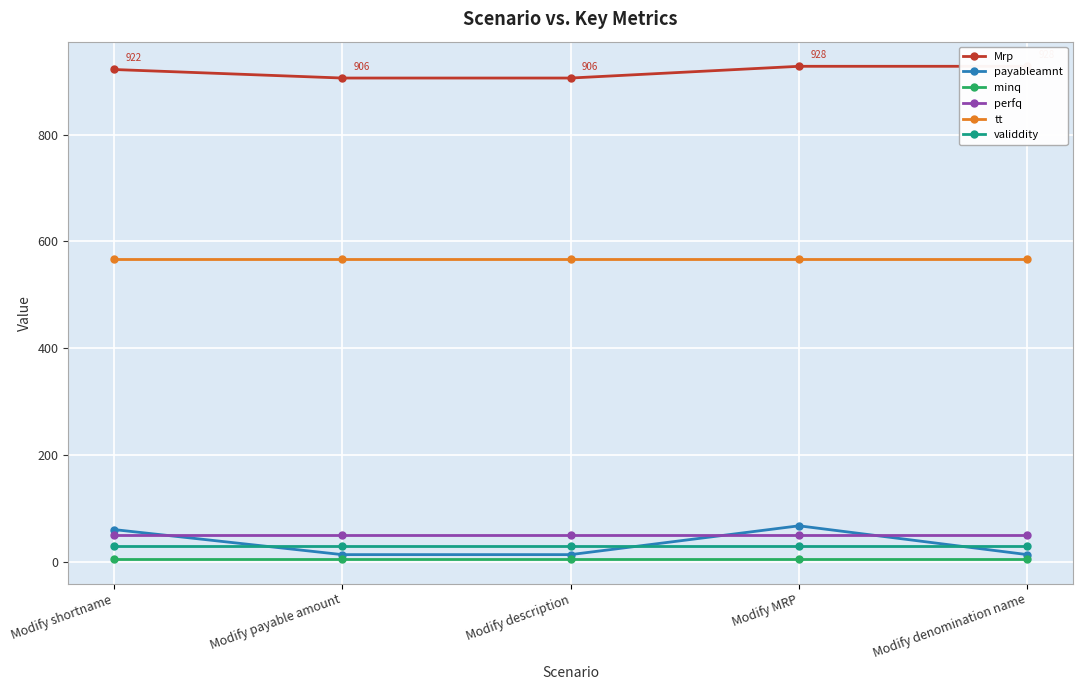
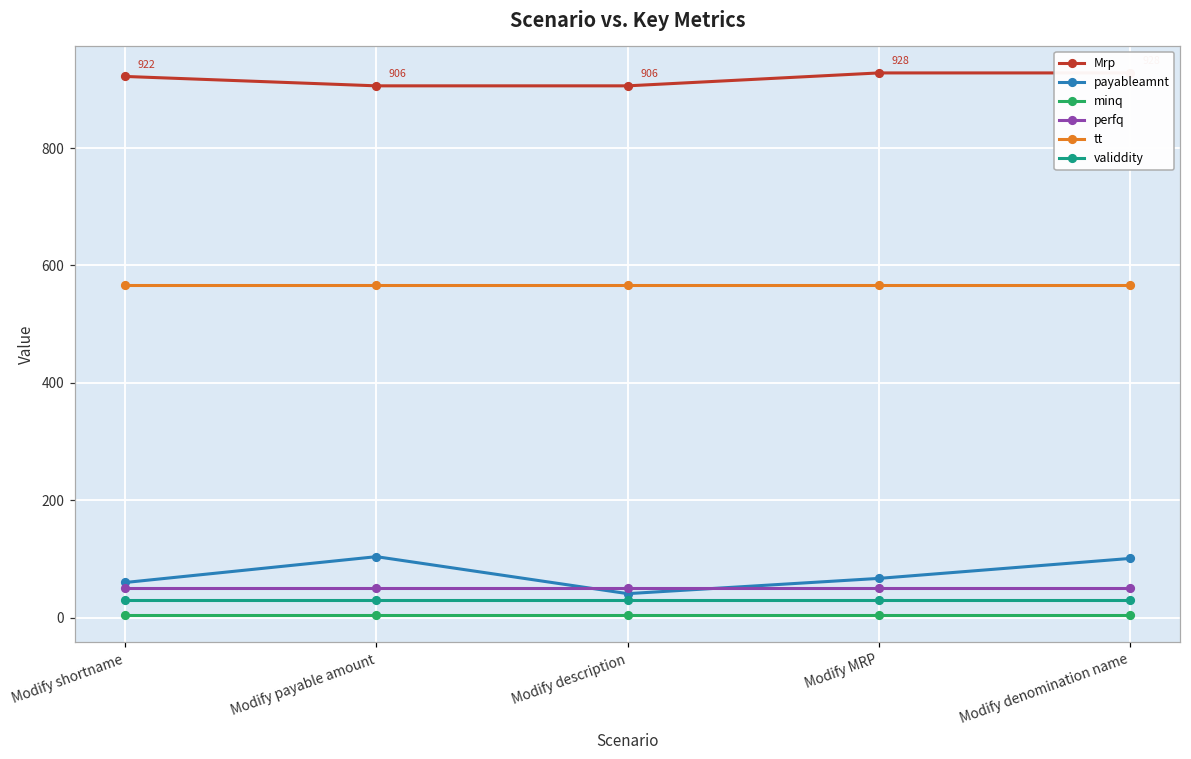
payableamnt, Modify payable amount: 10 -> 100
payableamnt, Modify description: 10 -> 40
payableamnt, Modify denomination name: 10 -> 100
